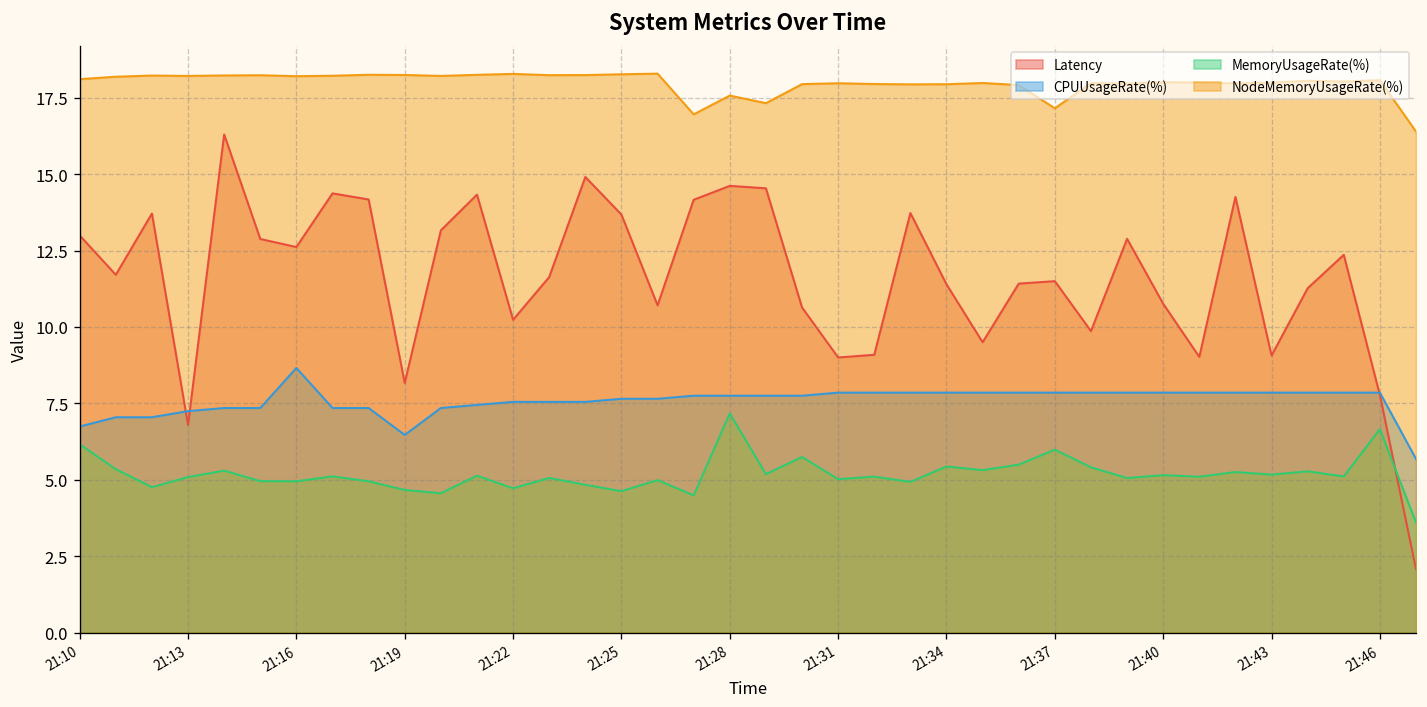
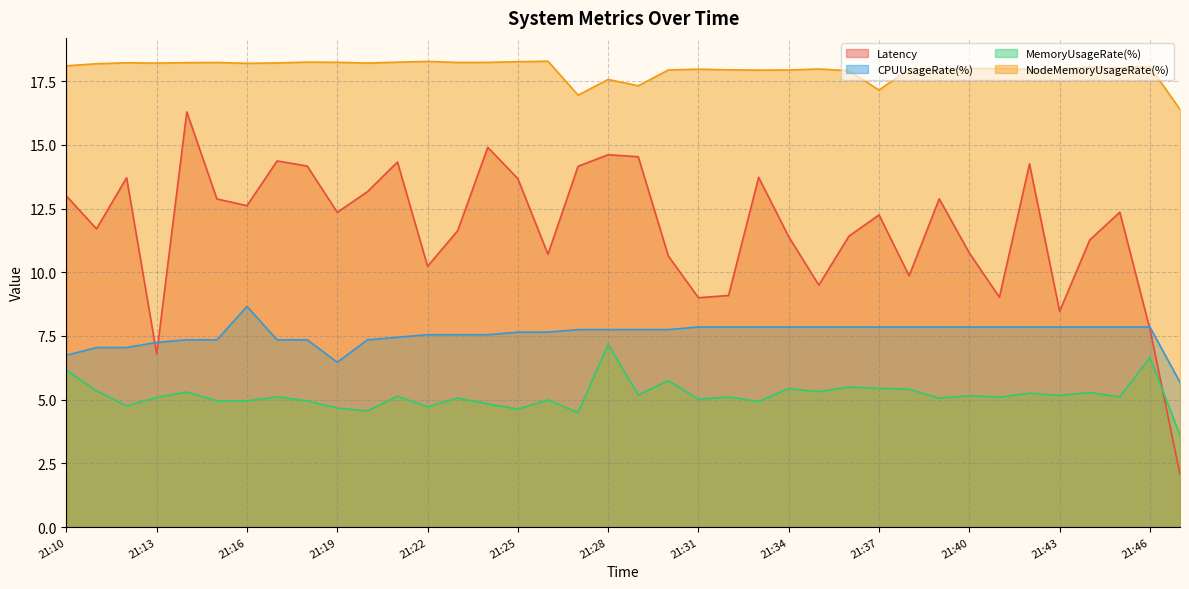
Latency, 21:19: 8.2 -> 12.4
Latency, 21:37: 11.5 -> 12.3
MemoryUsageRate(%), 21:37: 6.0 -> 5.4
Latency, 21:43: 9.1 -> 8.5
